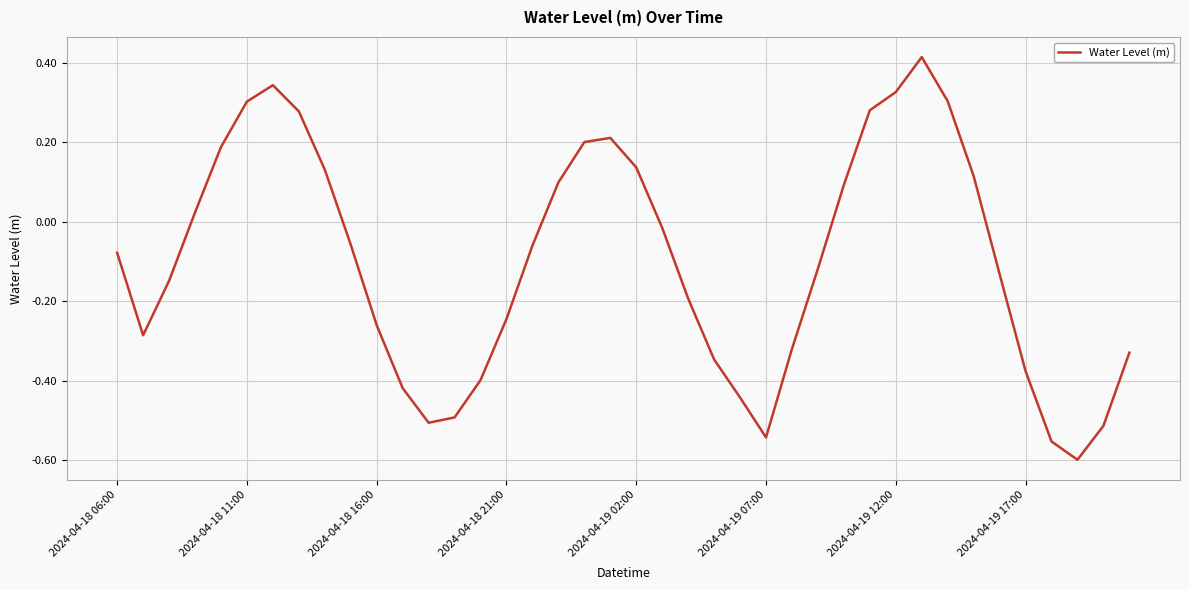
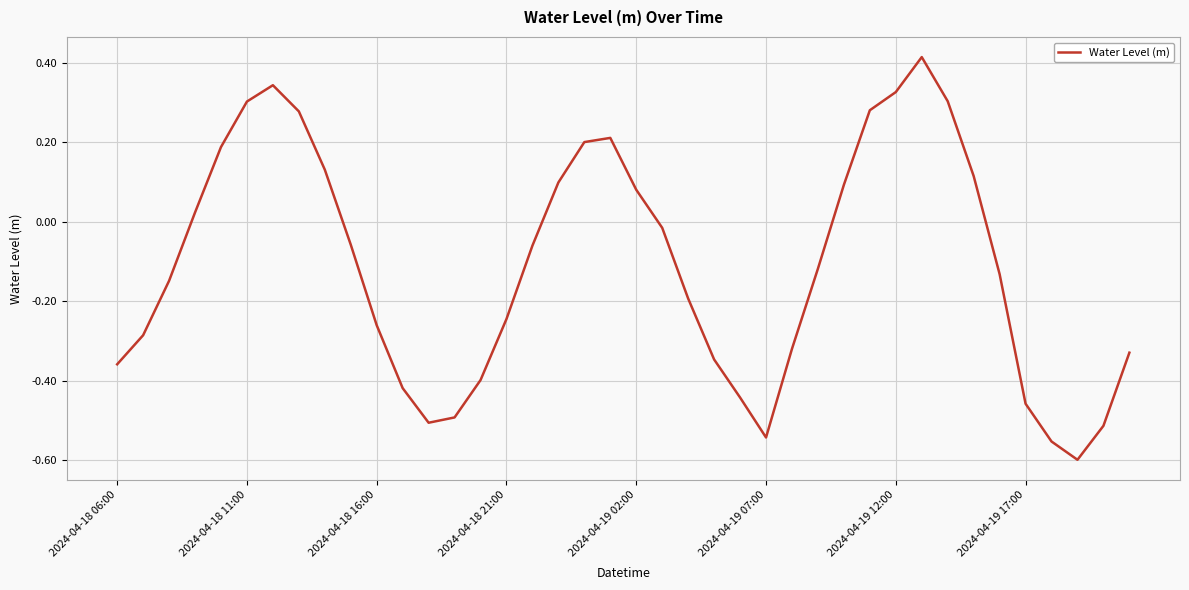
2024-04-18 06:00: -0.08 -> -0.36
2024-04-19 02:00: 0.14 -> 0.08
2024-04-19 17:00: -0.38 -> -0.46
